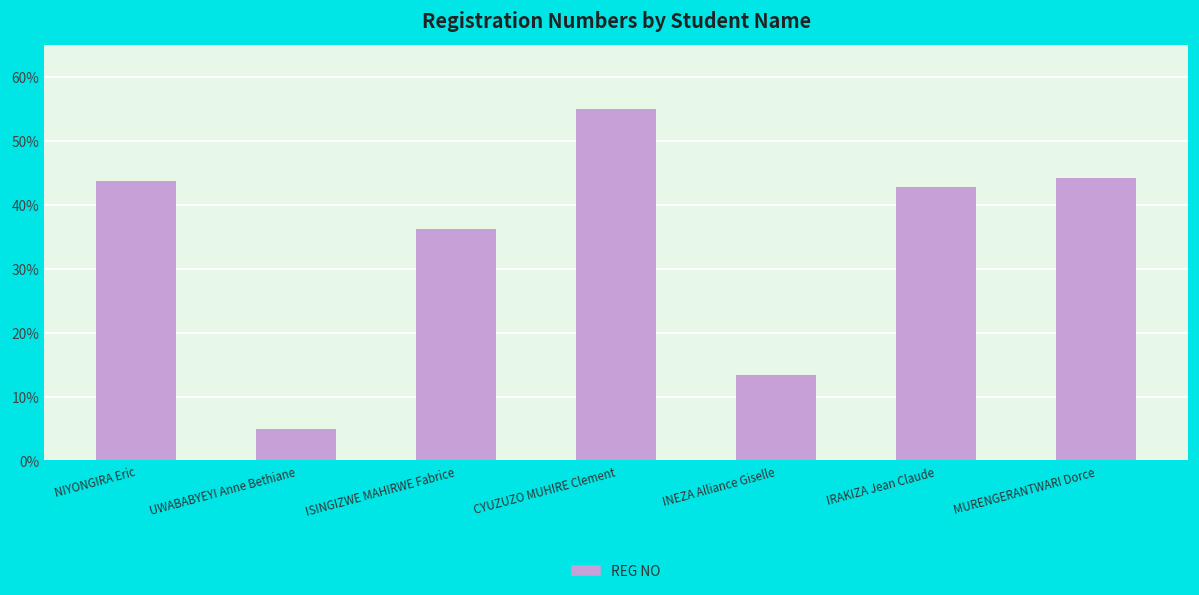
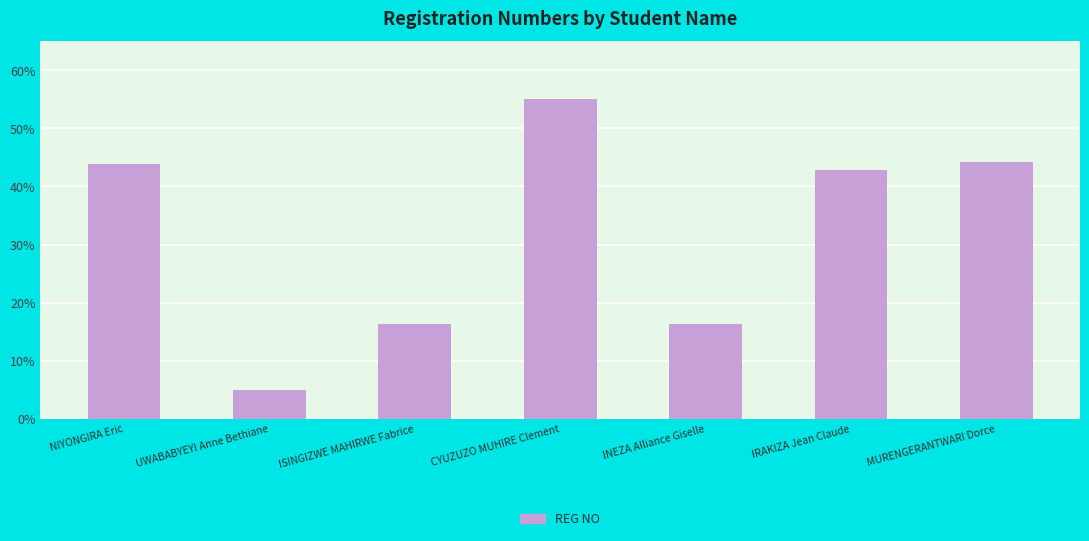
ISINGIZWE MAHIRWE Fabrice: 36% -> 16%
INEZA Alliance Giselle: 13% -> 16%
